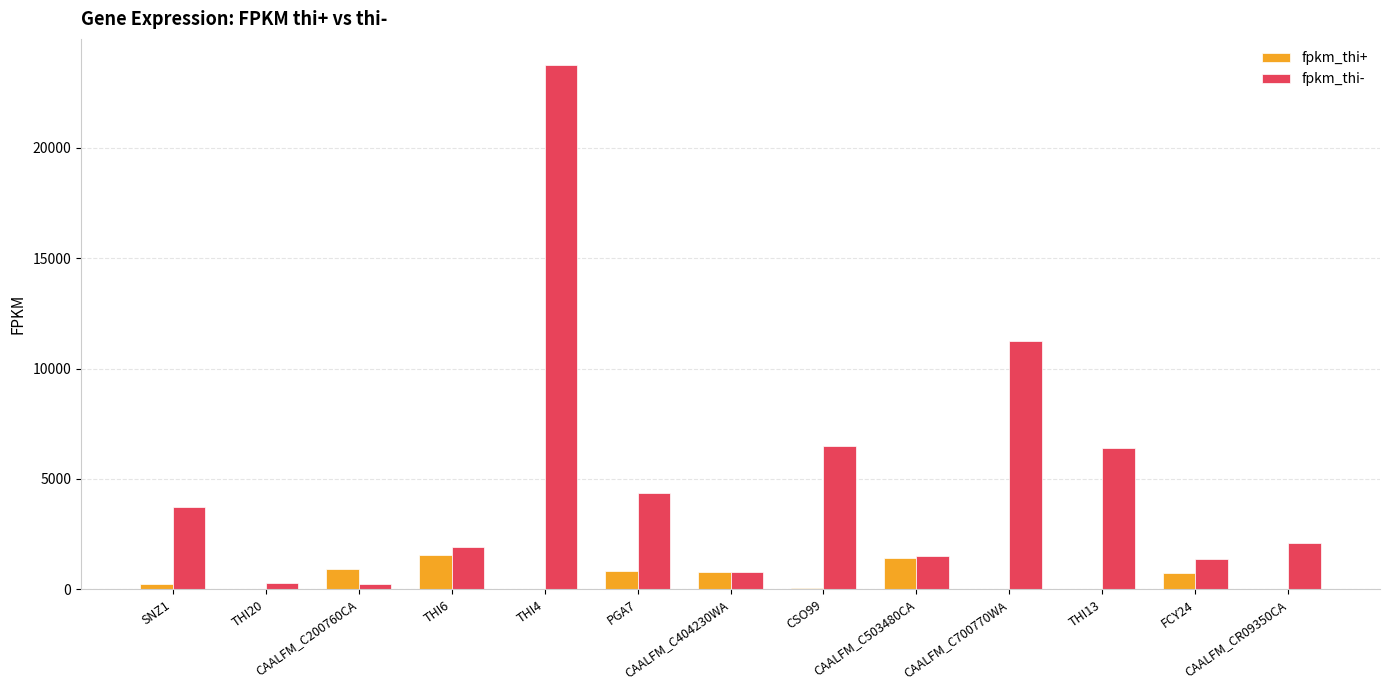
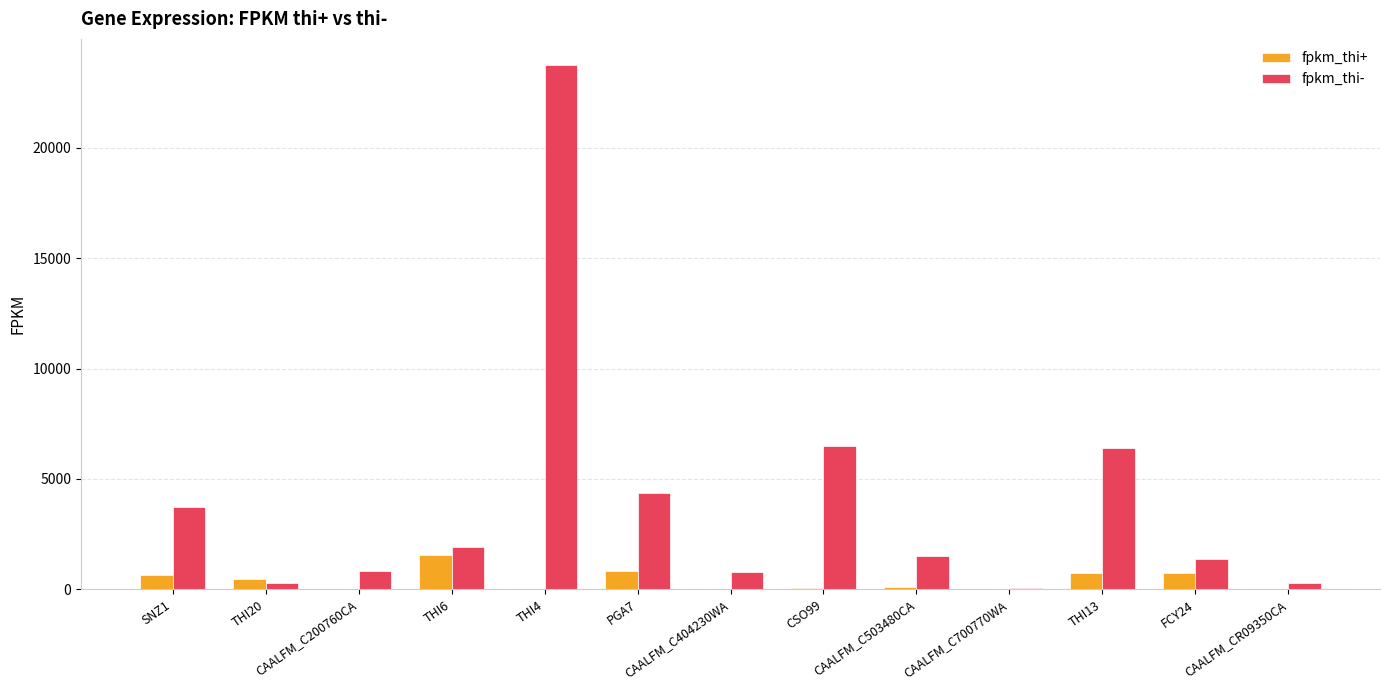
fpkm_thi+, SNZ1: 300 -> 600
fpkm_thi+, THI20: 0 -> 500
fpkm_thi+, CAALFM_C200760CA: 900 -> 0
fpkm_thi-, CAALFM_C200760CA: 200 -> 800
fpkm_thi+, CAALFM_C404230WA: 800 -> 0
fpkm_thi+, CAALFM_C503480CA: 1400 -> 100
fpkm_thi-, CAALFM_C700770WA: 11200 -> 100
fpkm_thi+, THI13: 0 -> 700
fpkm_thi-, CAALFM_CR09350CA: 2100 -> 300
